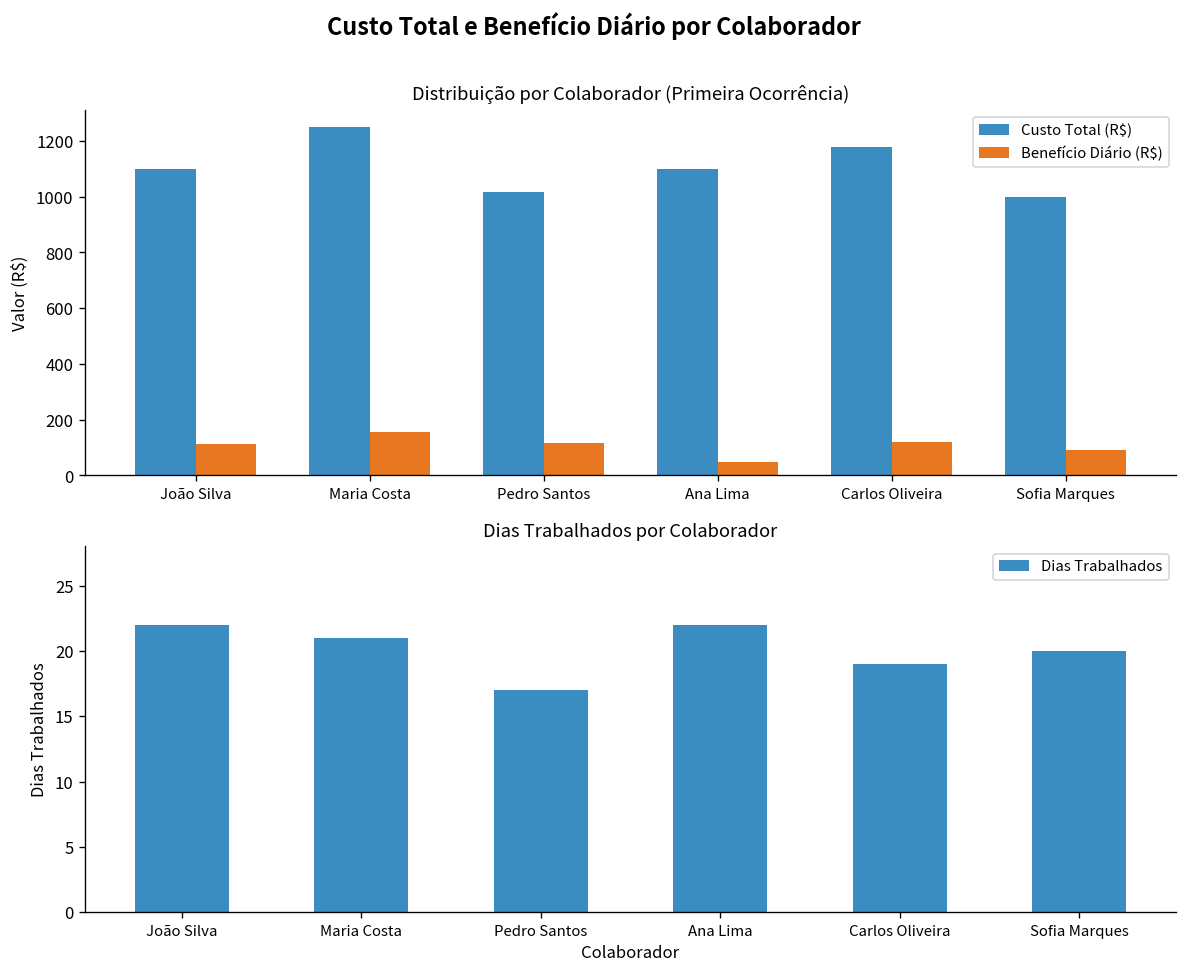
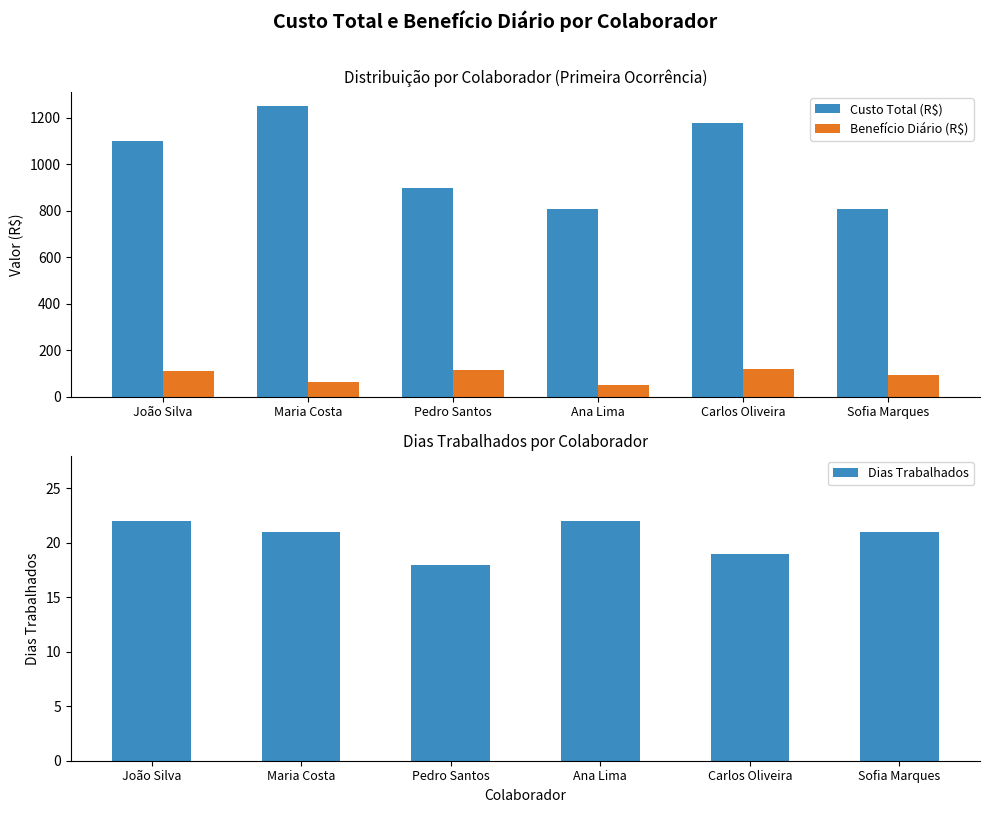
Distribuição por Colaborador (Primeira Ocorrência), Benefício Diário (R$), Maria Costa: 160 -> 60
Distribuição por Colaborador (Primeira Ocorrência), Custo Total (R$), Pedro Santos: 1020 -> 900
Distribuição por Colaborador (Primeira Ocorrência), Custo Total (R$), Ana Lima: 1100 -> 810
Distribuição por Colaborador (Primeira Ocorrência), Custo Total (R$), Sofia Marques: 1000 -> 810
Dias Trabalhados por Colaborador, Pedro Santos: 17 -> 18
Dias Trabalhados por Colaborador, Sofia Marques: 20 -> 21
